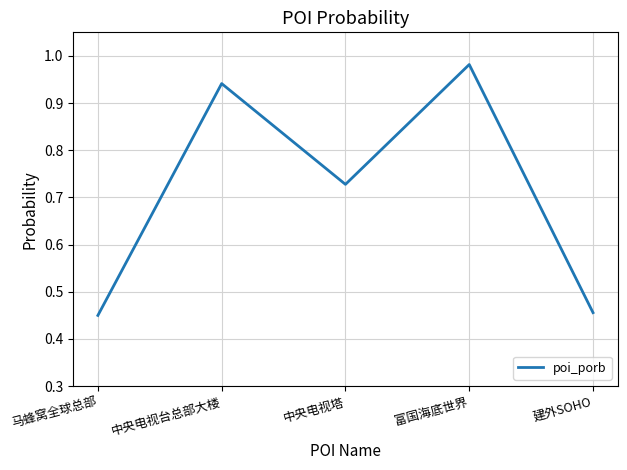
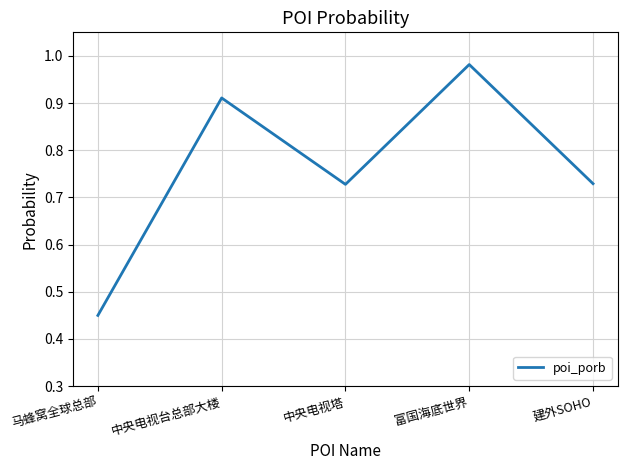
中央电视台总部大楼: 0.94 -> 0.91
建外SOHO: 0.46 -> 0.73
